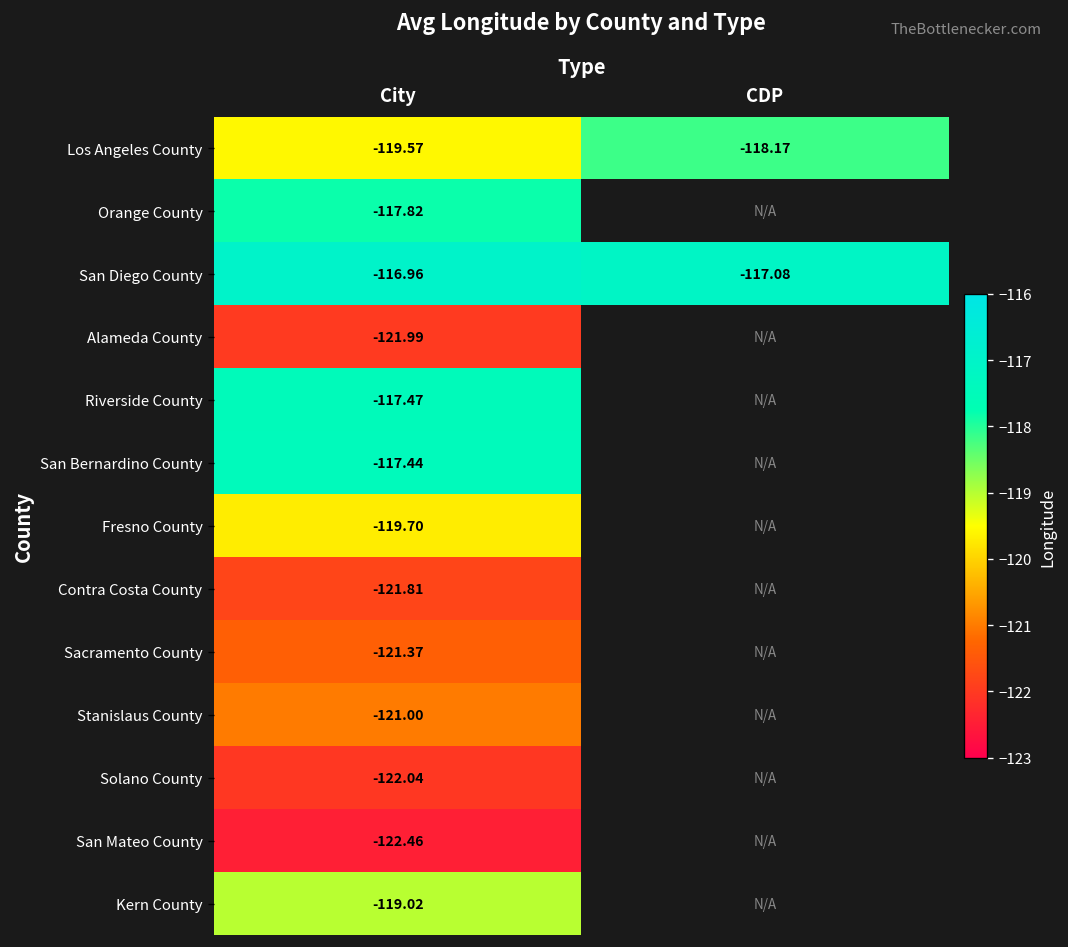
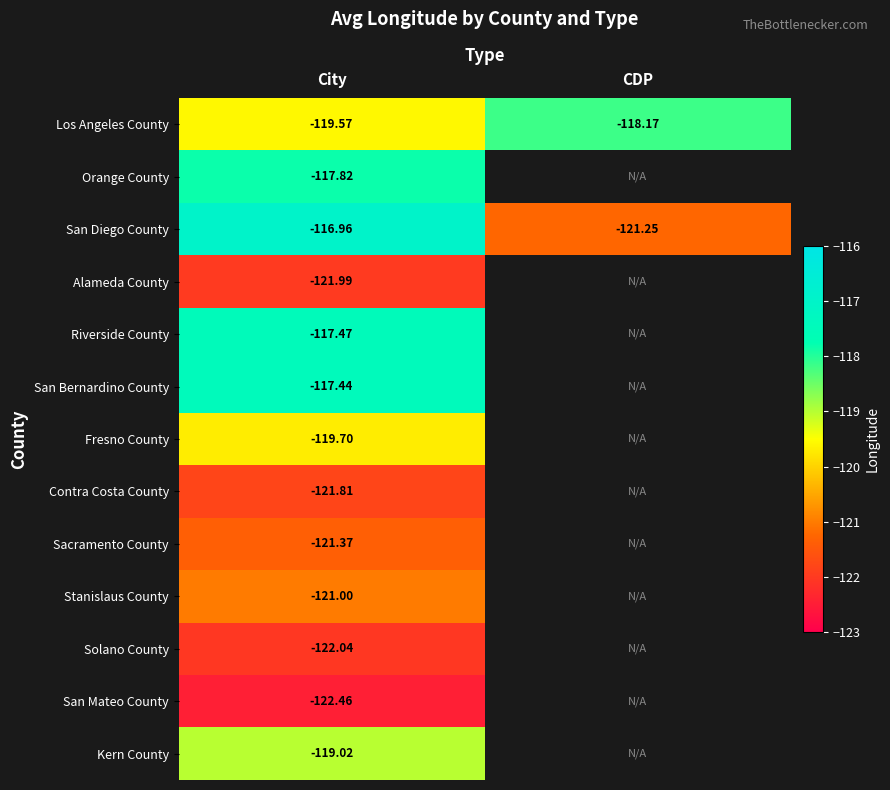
San Diego County, CDP: -117.08 -> -121.25
